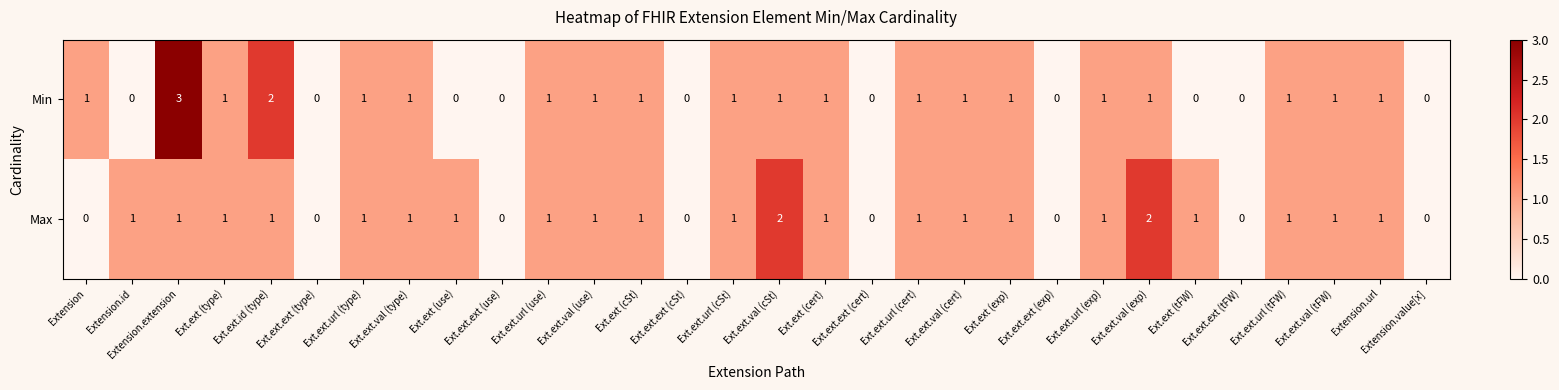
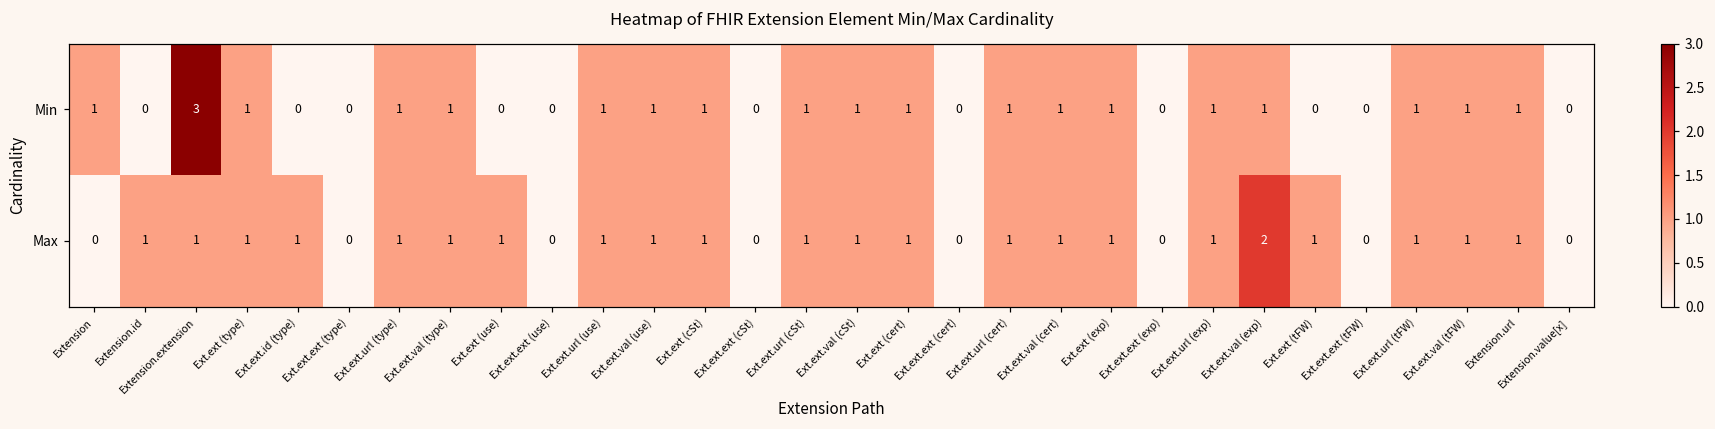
Min, Ext.ext.id (type): 2 -> 0
Max, Ext.ext.val (cSt): 2 -> 1
